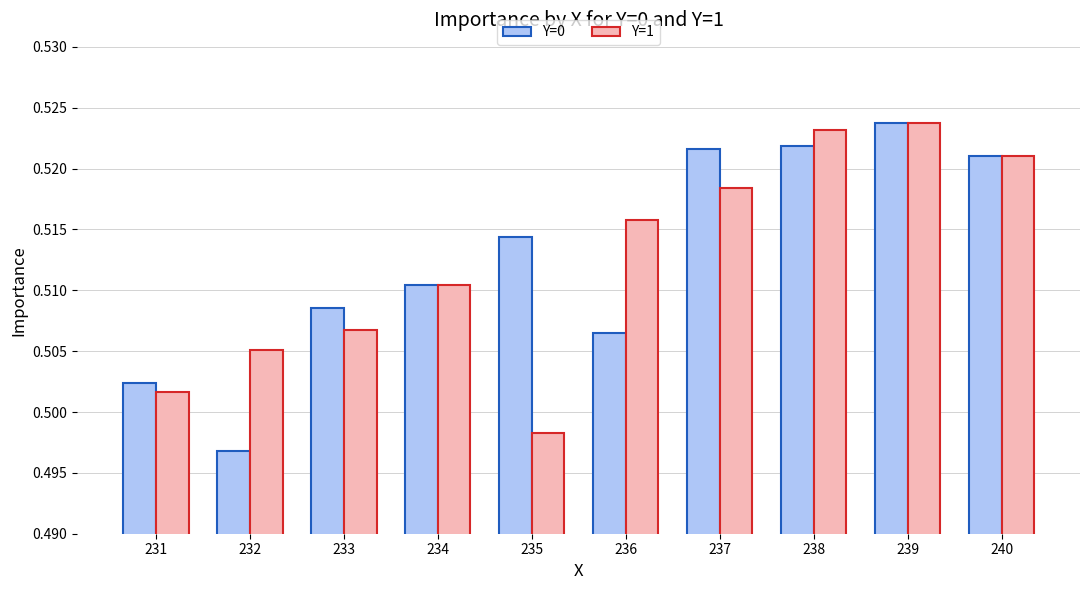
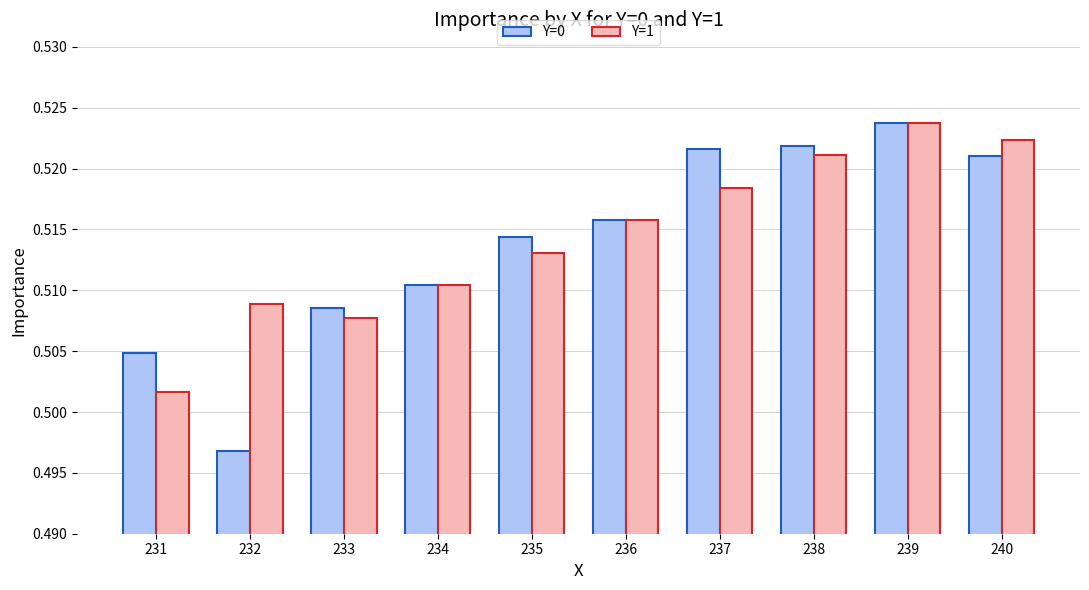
Y=0, 231: 0.5024 -> 0.5048
Y=1, 232: 0.5051 -> 0.5089
Y=1, 233: 0.5067 -> 0.5077
Y=1, 235: 0.4983 -> 0.5131
Y=0, 236: 0.5065 -> 0.5157
Y=1, 238: 0.5232 -> 0.5211
Y=1, 240: 0.5210 -> 0.5223
